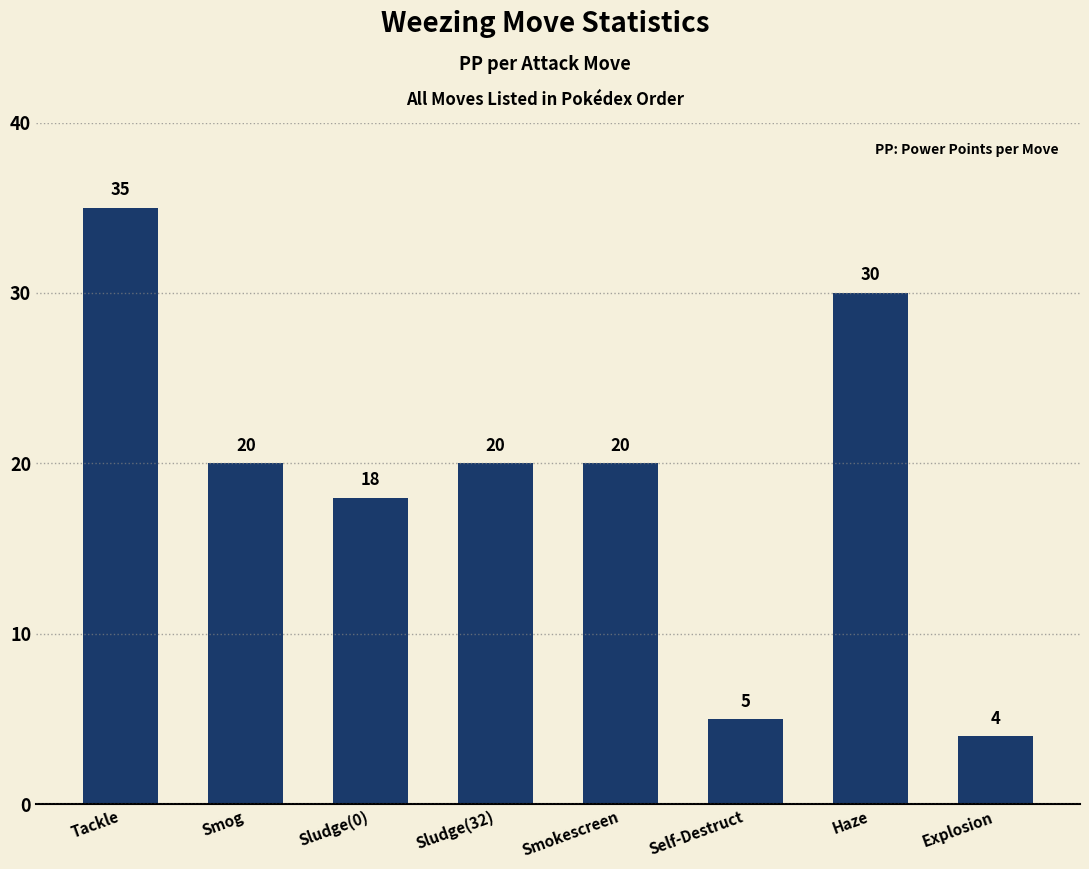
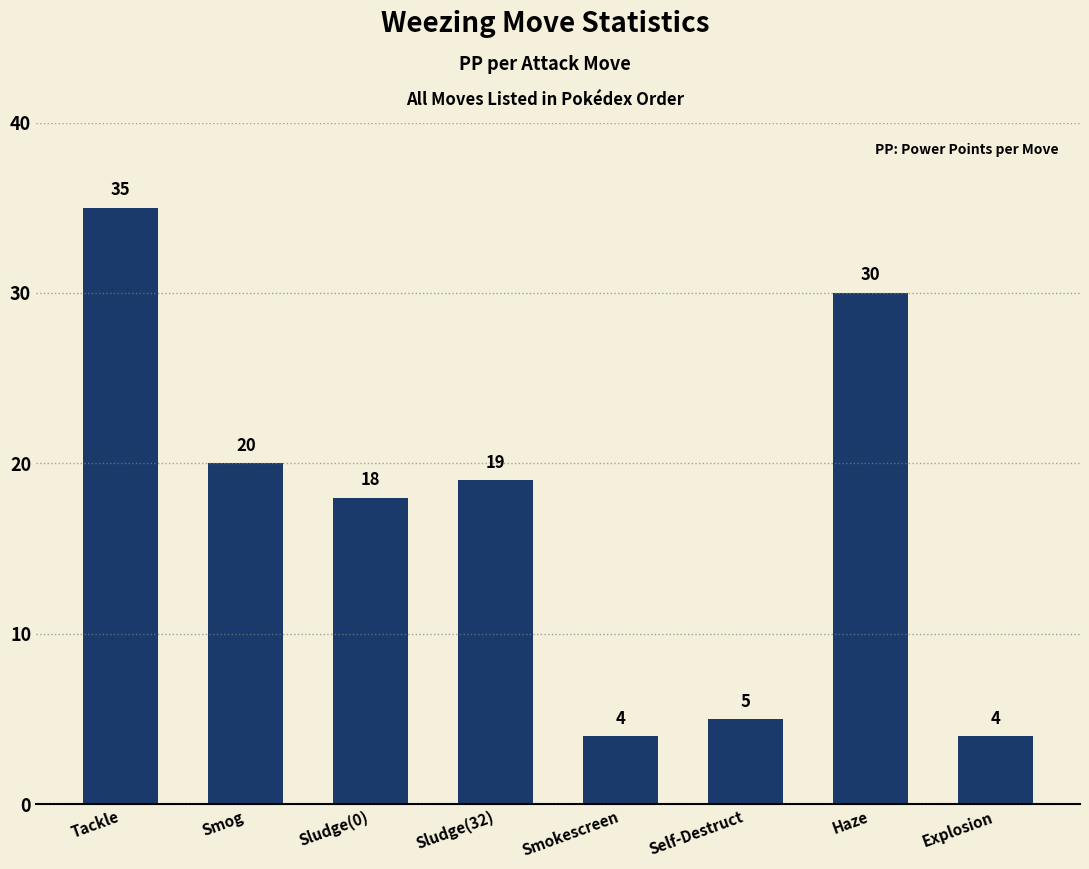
Sludge(32): 20 -> 19
Smokescreen: 20 -> 4
